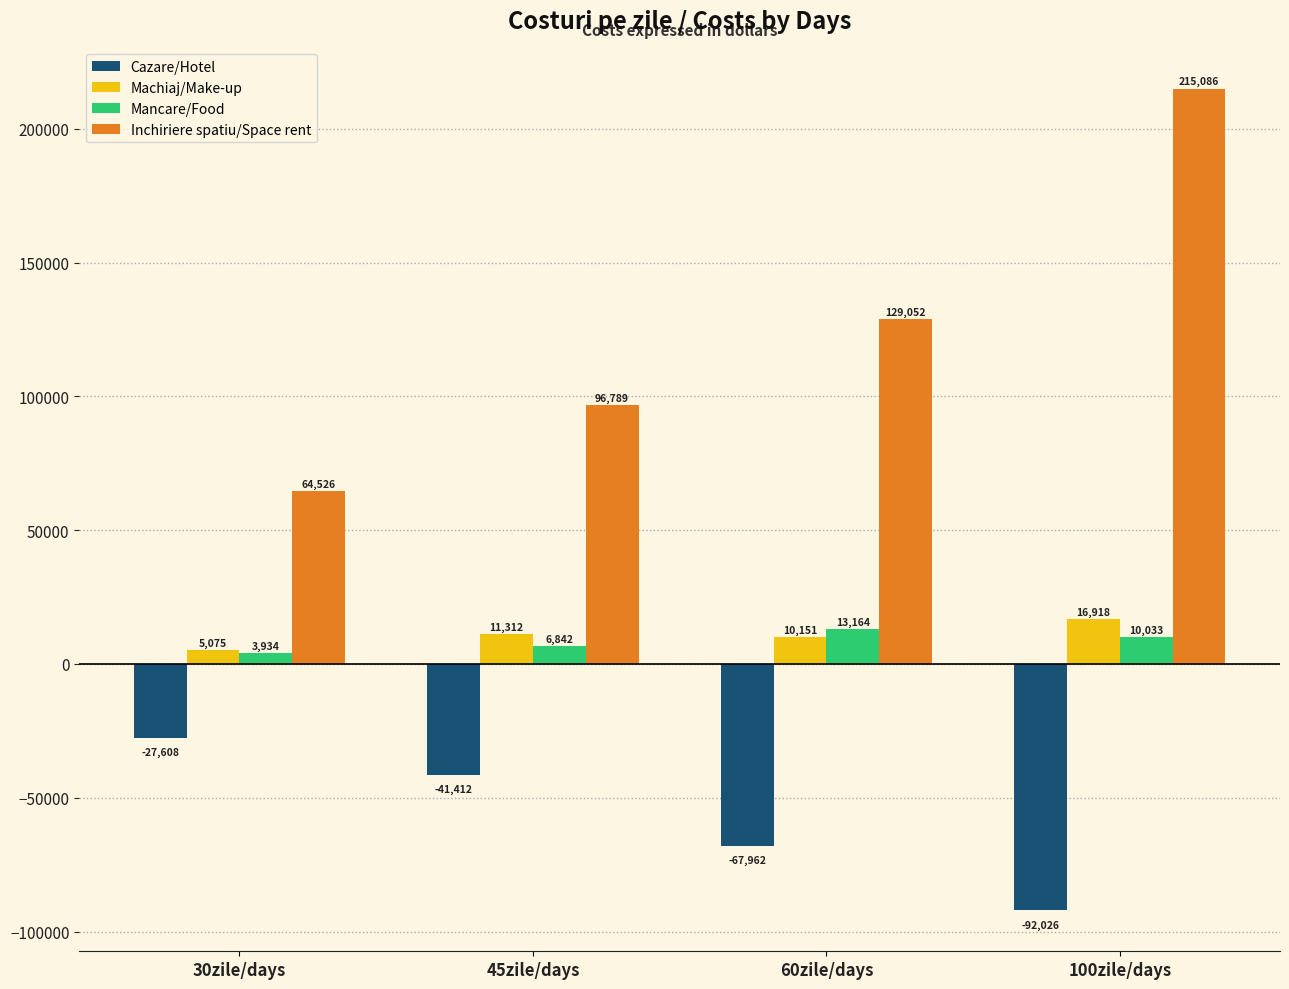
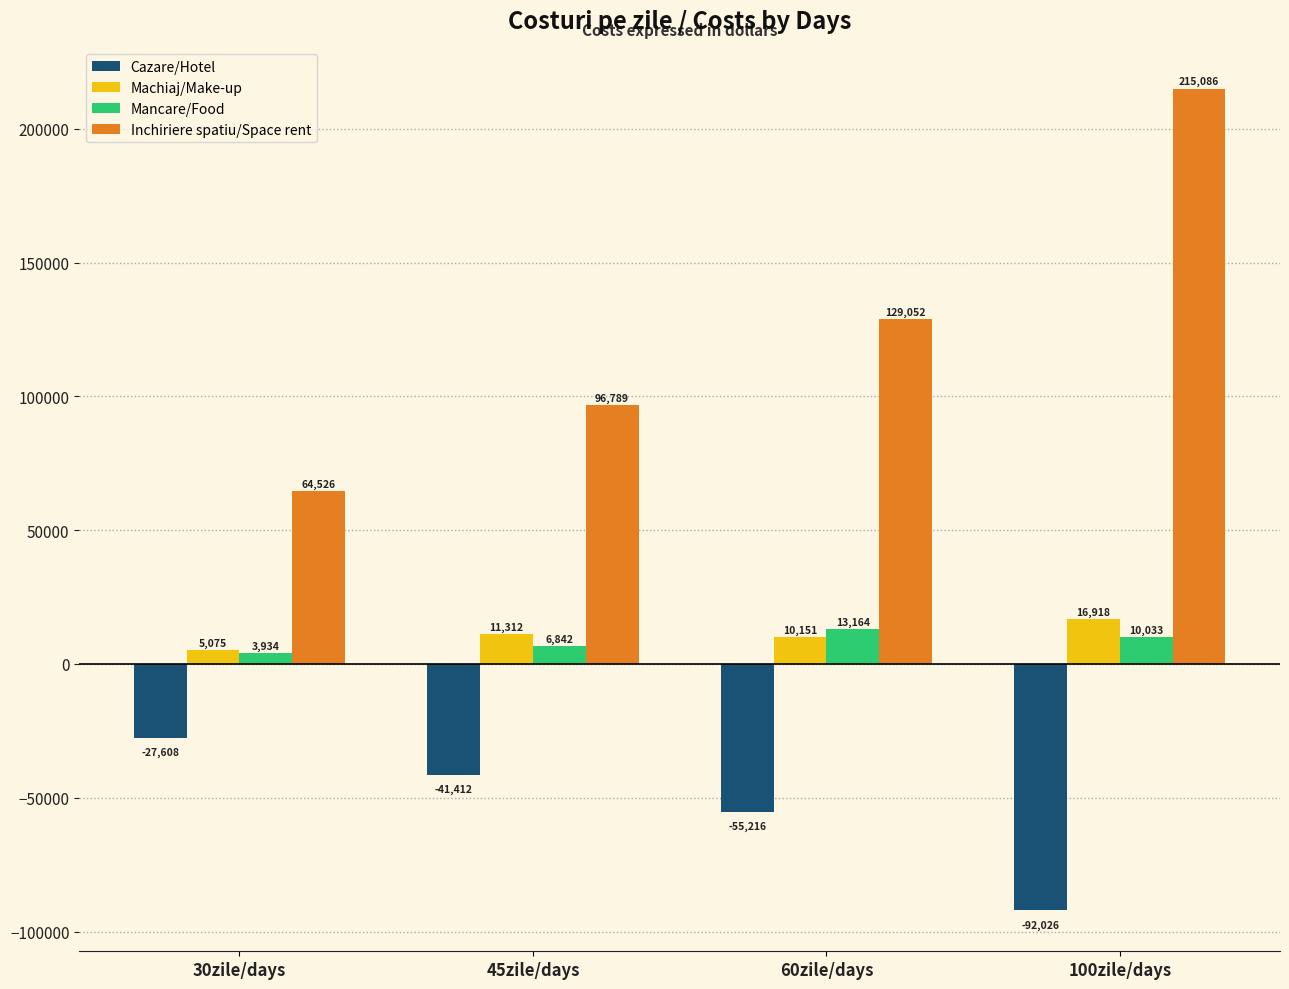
Cazare/Hotel, 60zile/days: -67,962 -> -55,216
